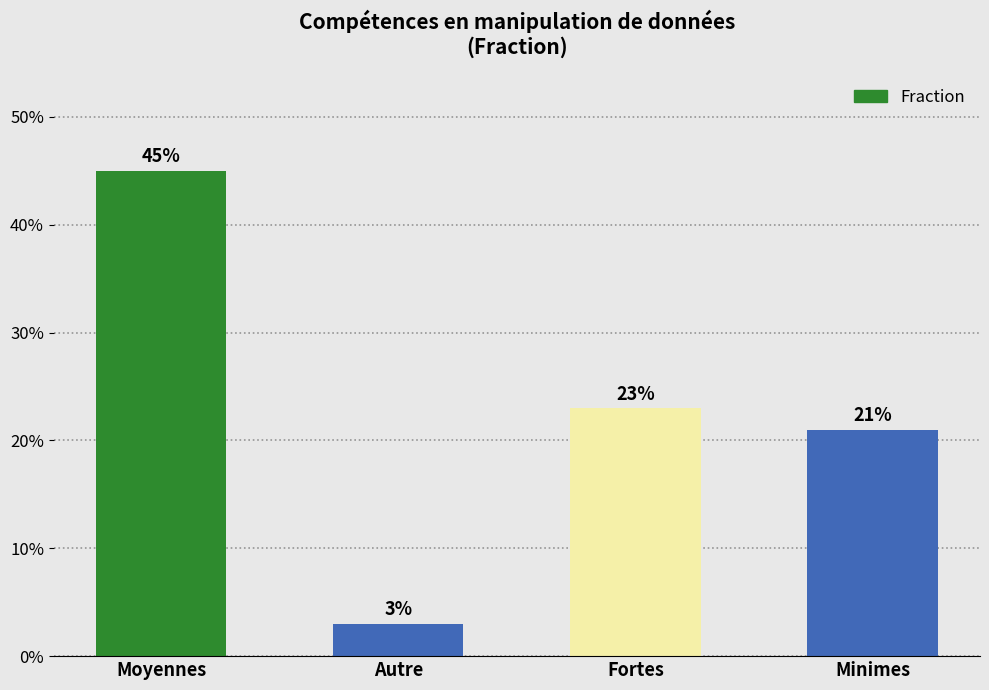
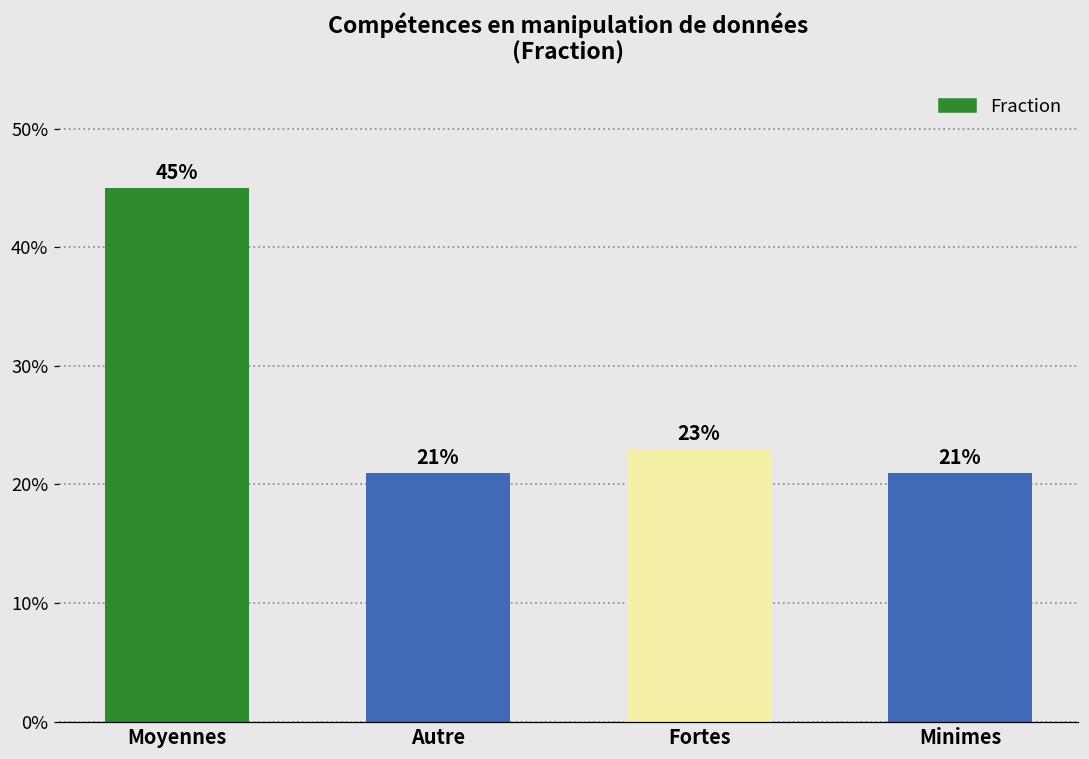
Autre: 3% -> 21%
